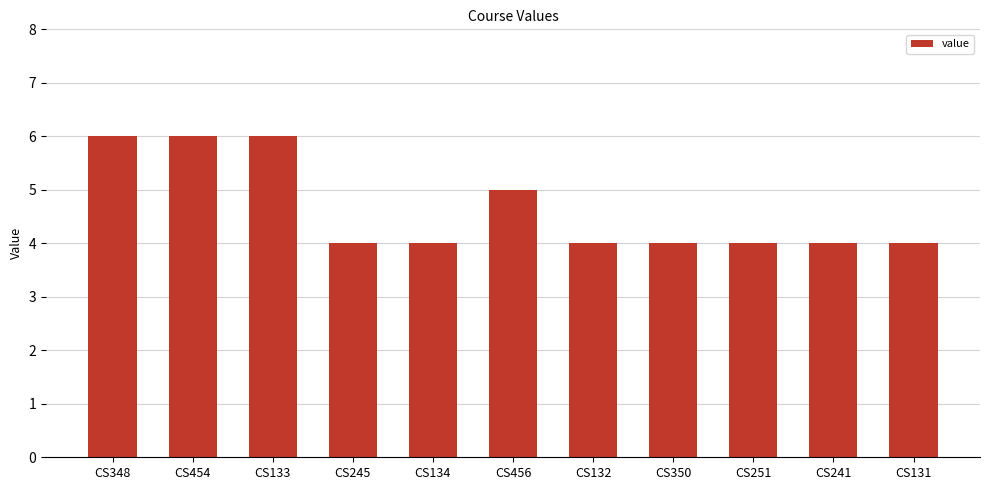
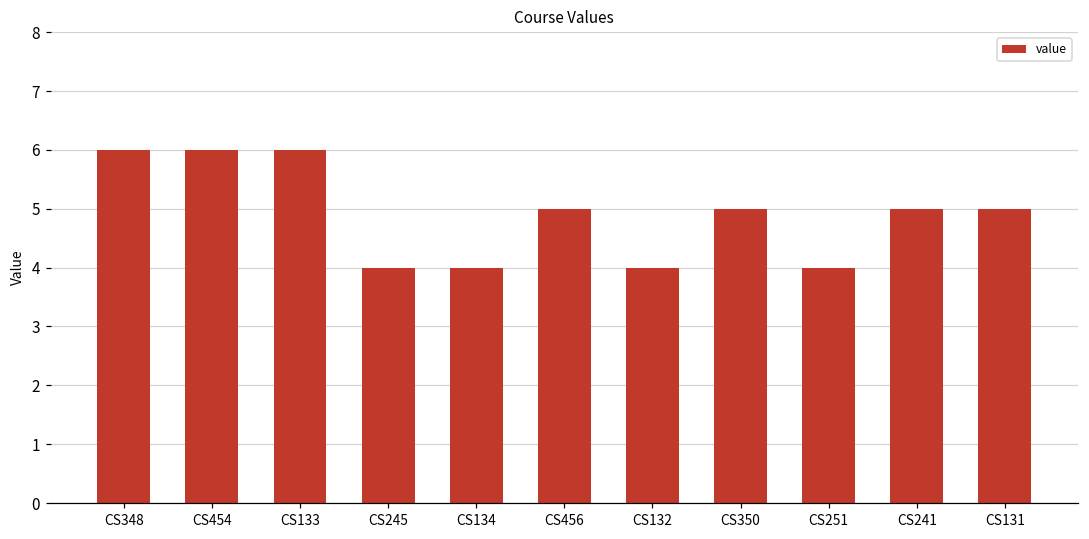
CS350: 4 -> 5
CS241: 4 -> 5
CS131: 4 -> 5
